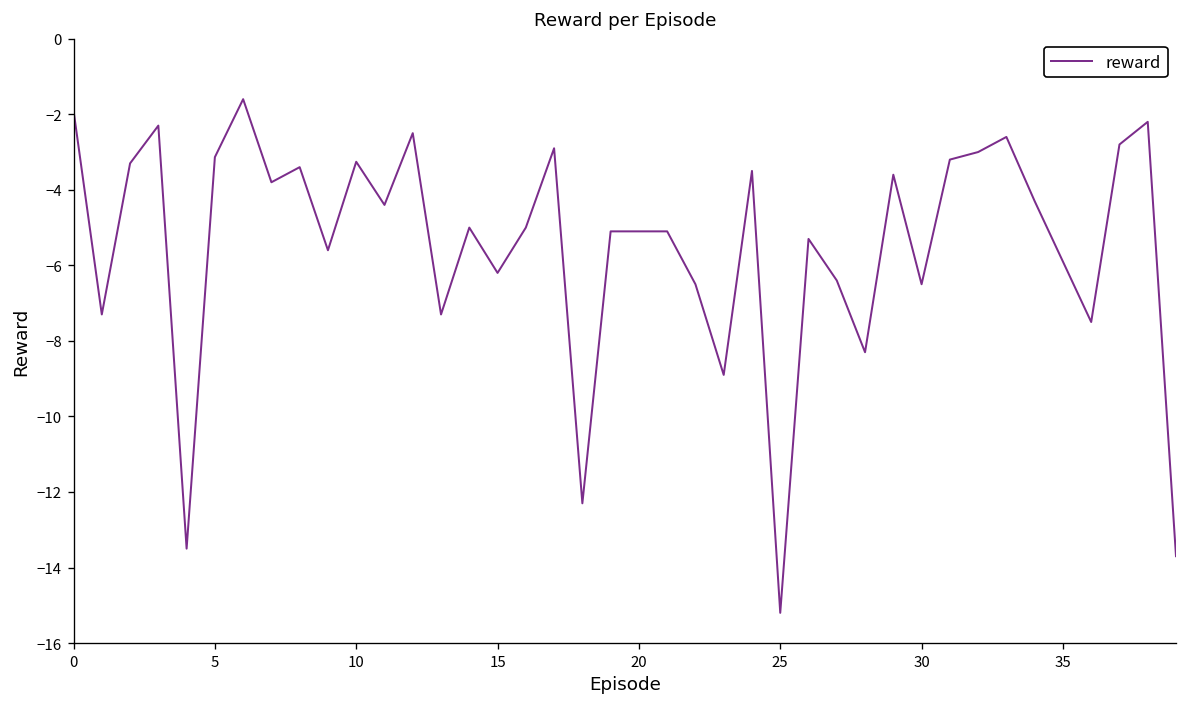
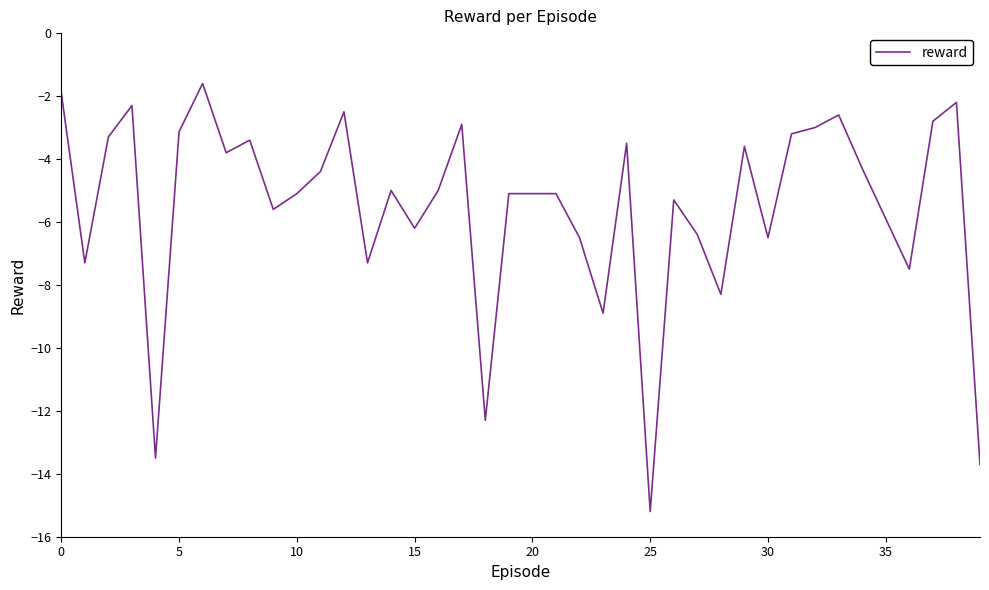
10: -3.3 -> -5.1
